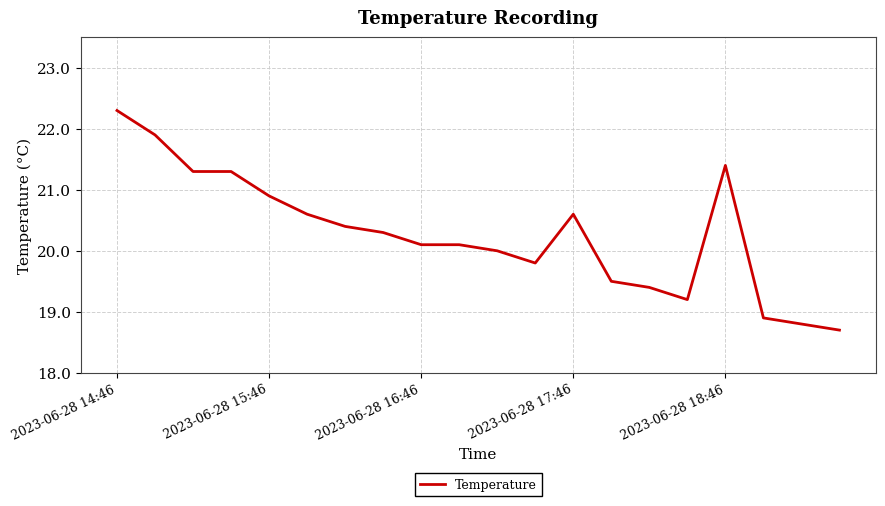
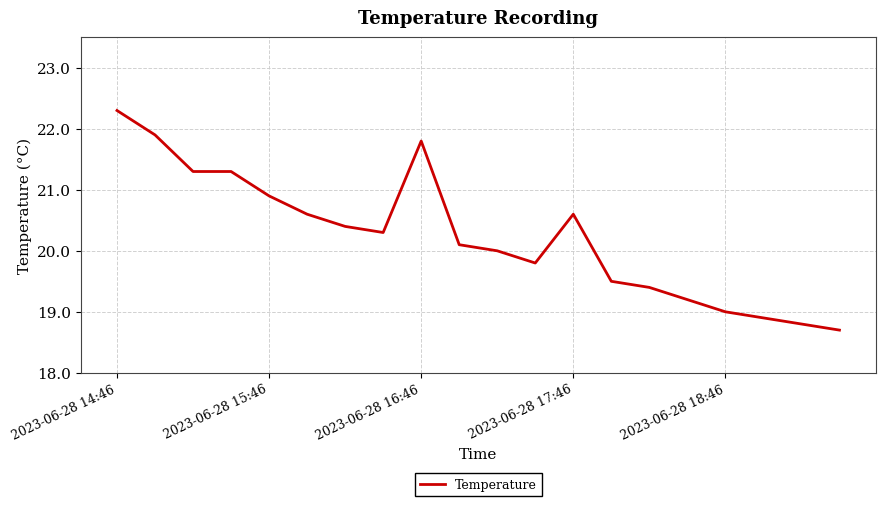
2023-06-28 16:46: 20.1 -> 21.8
2023-06-28 18:46: 21.4 -> 19.0
